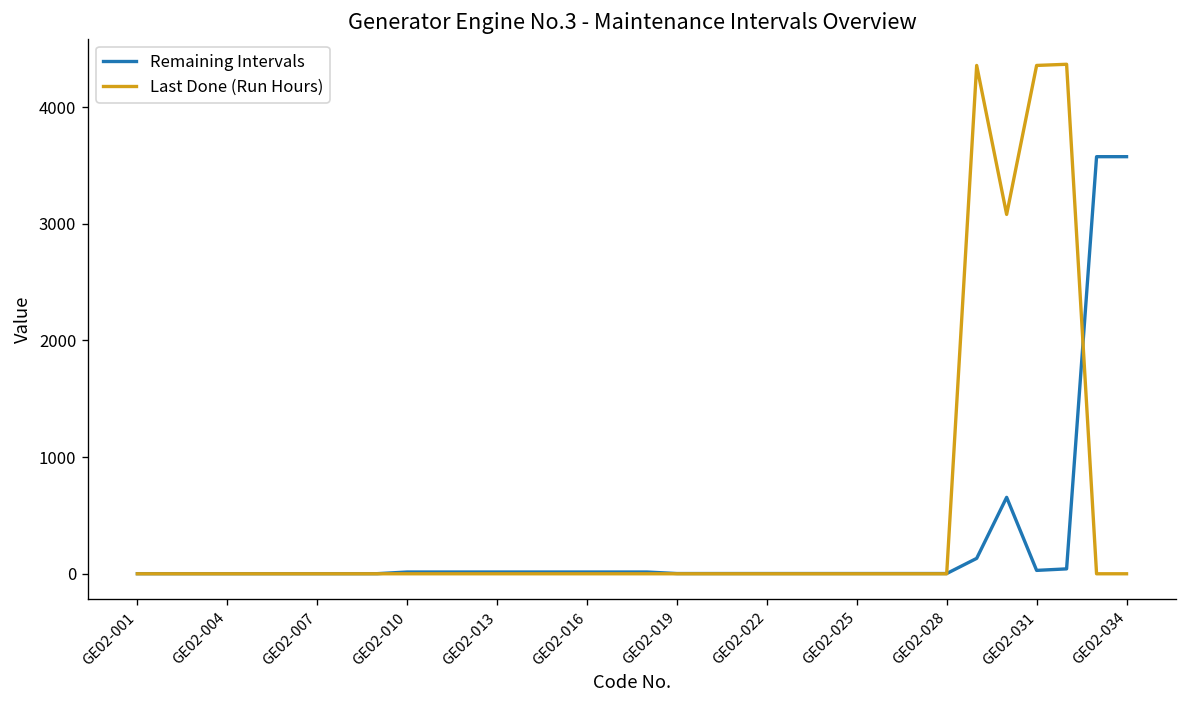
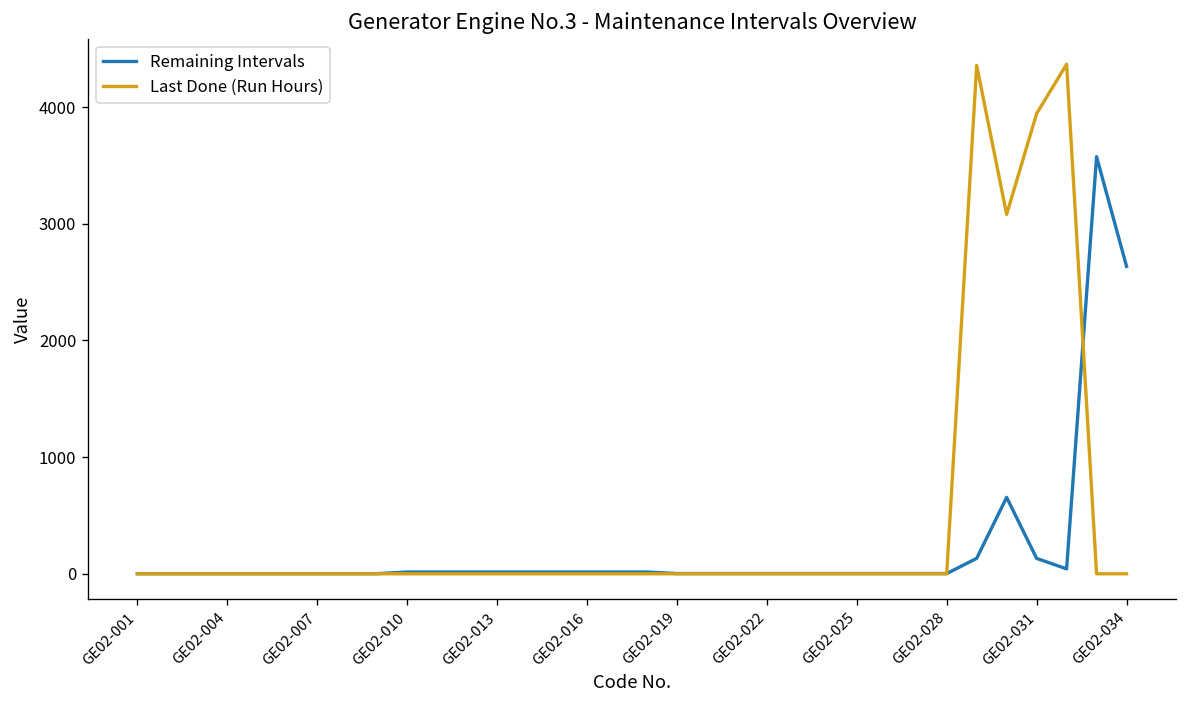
Remaining Intervals, GE02-031: 0 -> 100
Last Done (Run Hours), GE02-031: 4400 -> 3900
Remaining Intervals, GE02-034: 3600 -> 2600
